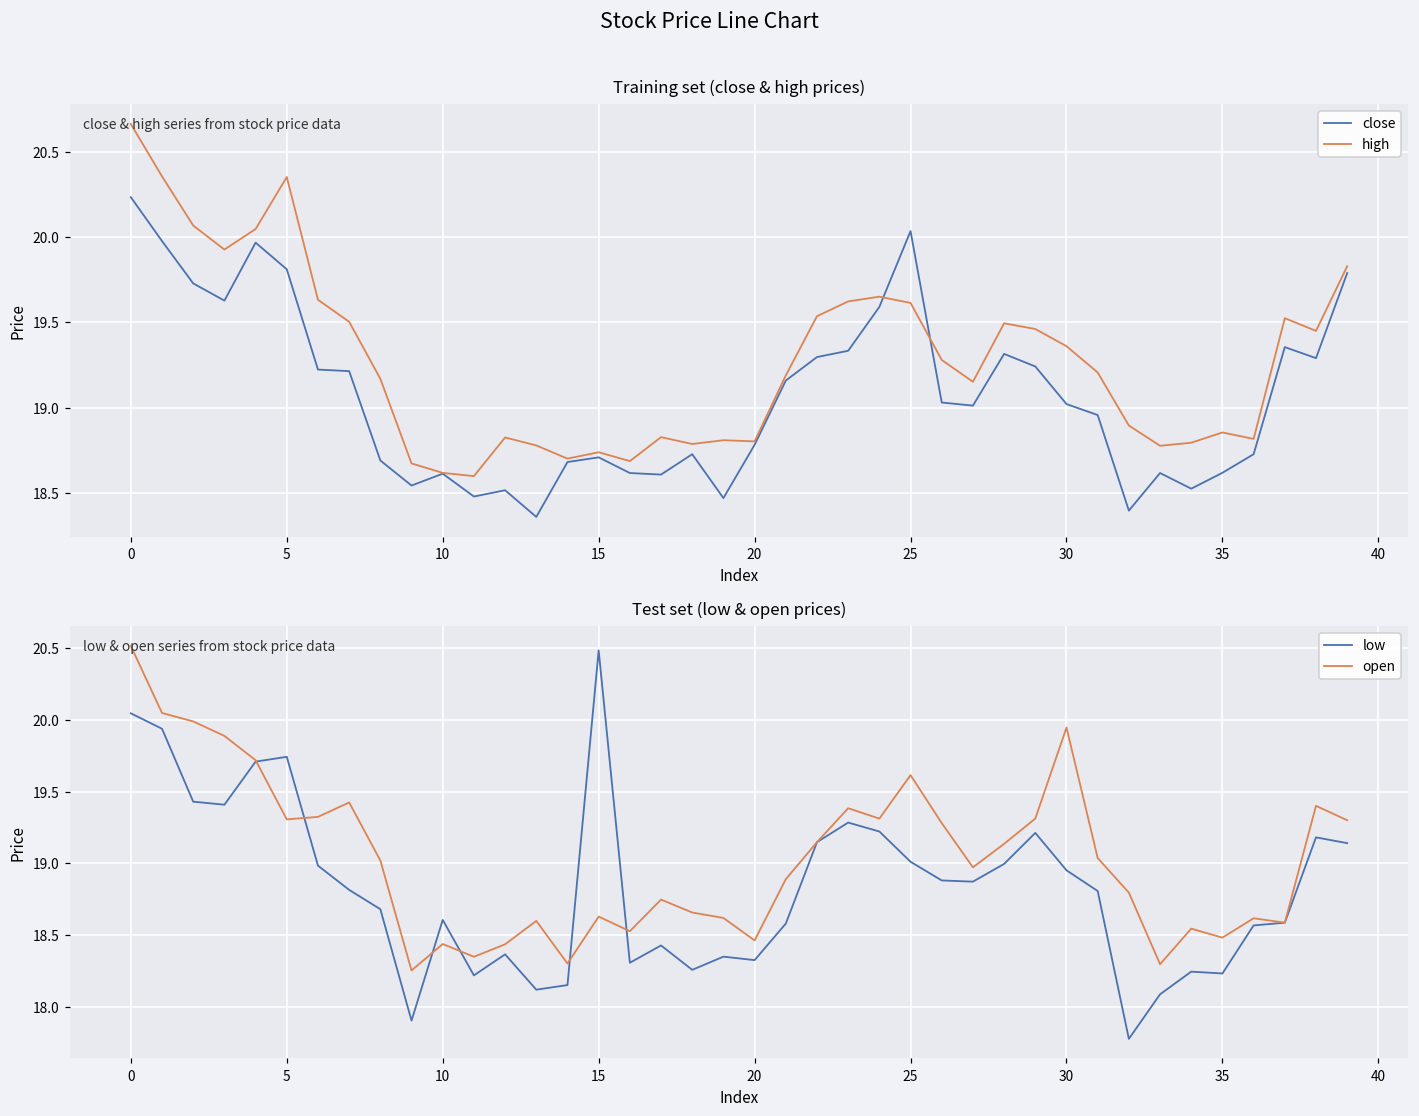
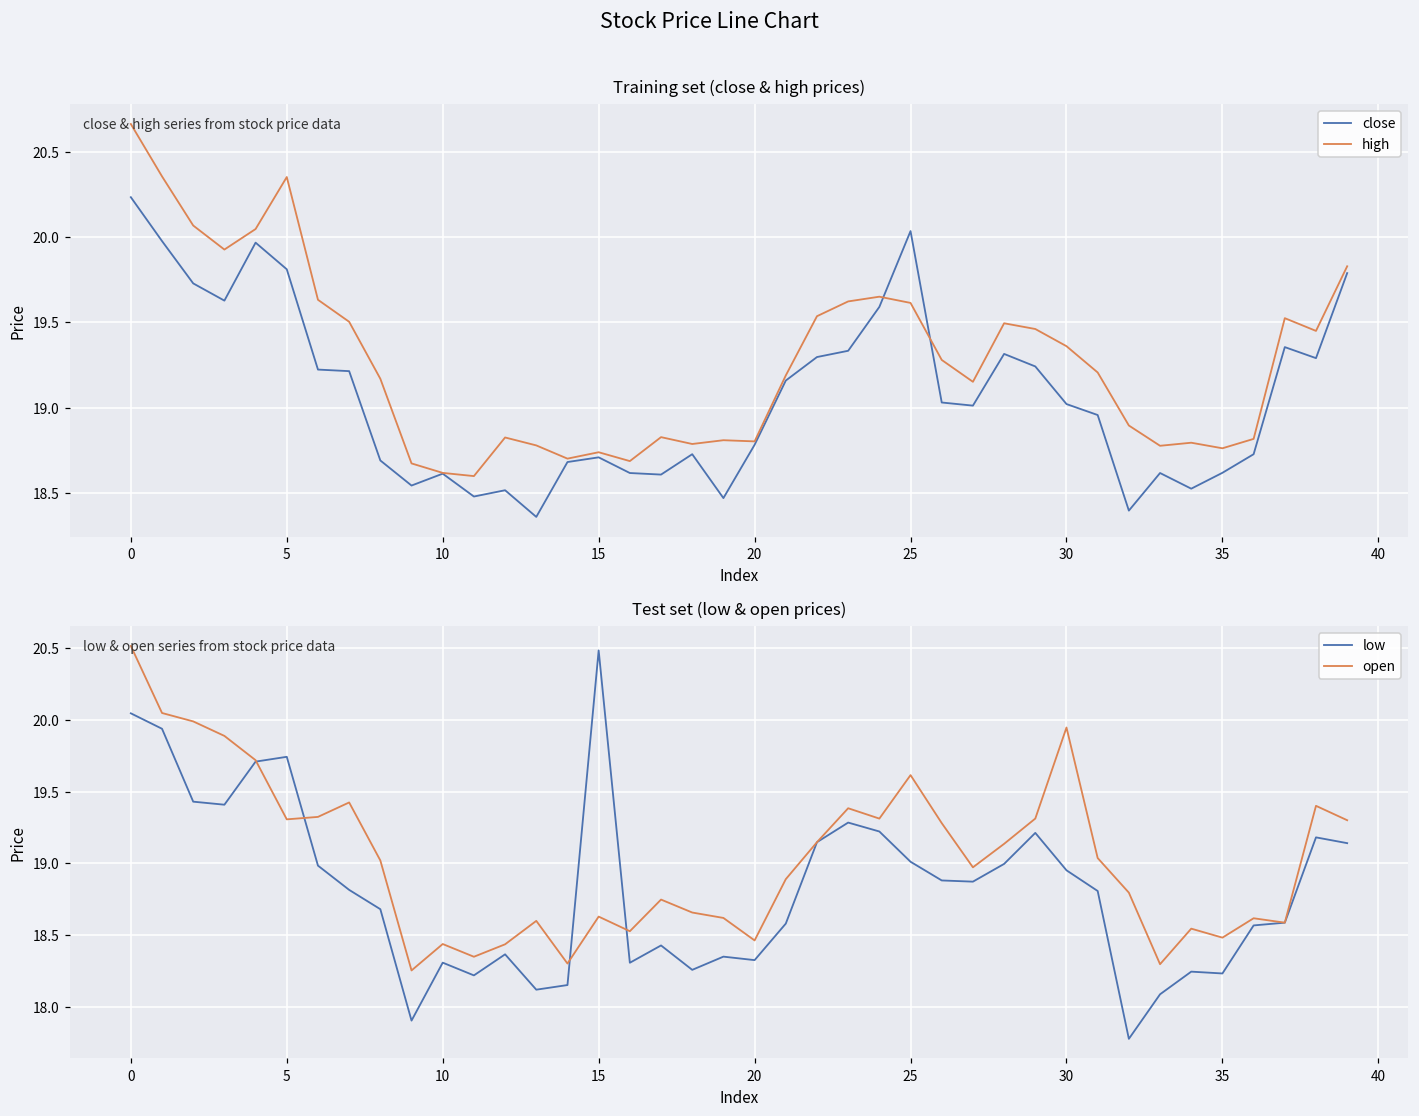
Training set (close & high prices), high, 35: 18.85 -> 18.76
Test set (low & open prices), low, 10: 18.60 -> 18.31
